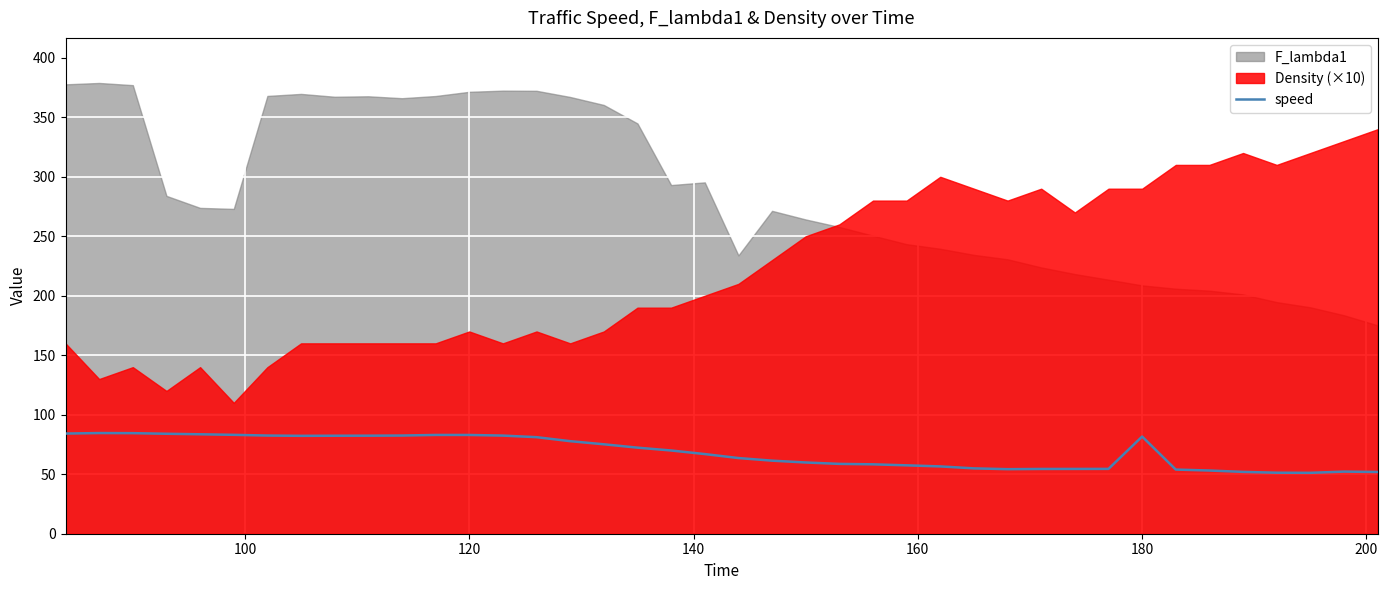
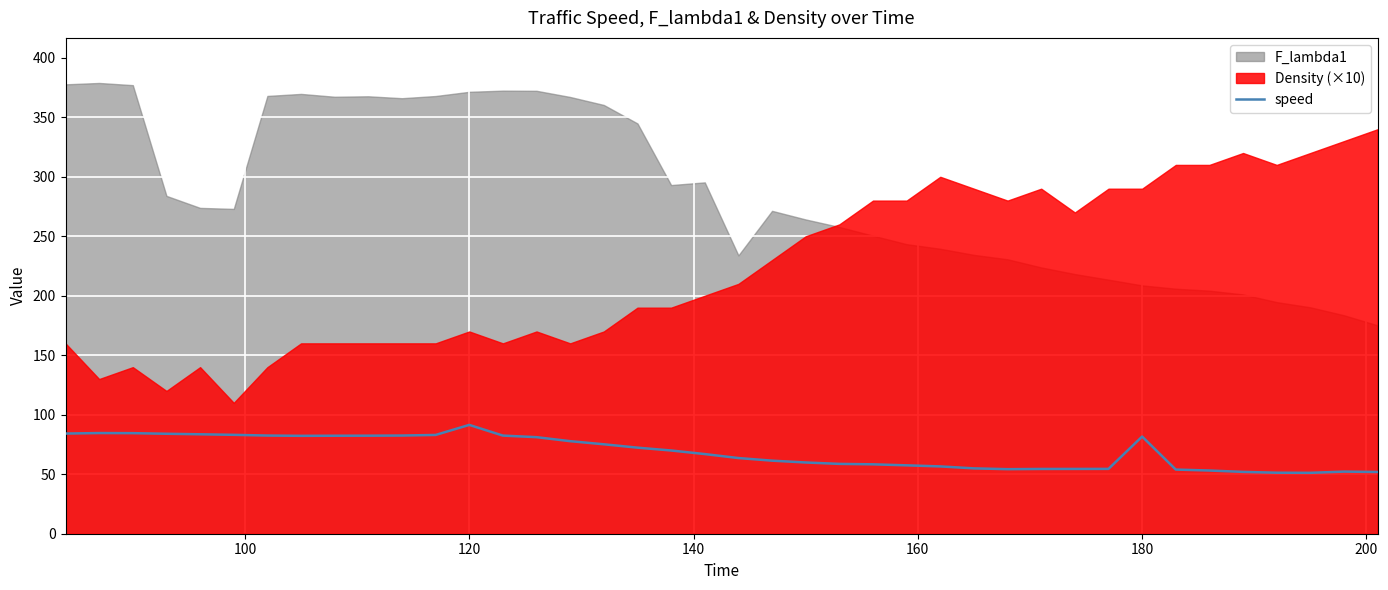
speed, 120: 83 -> 91
